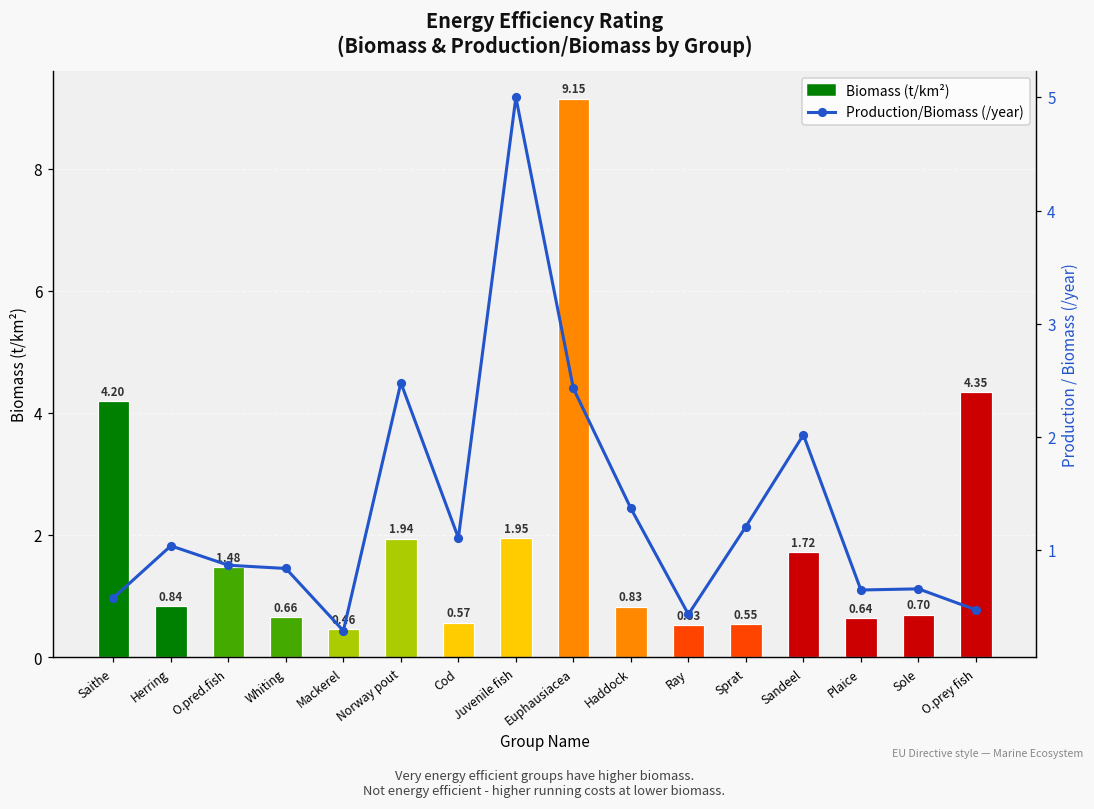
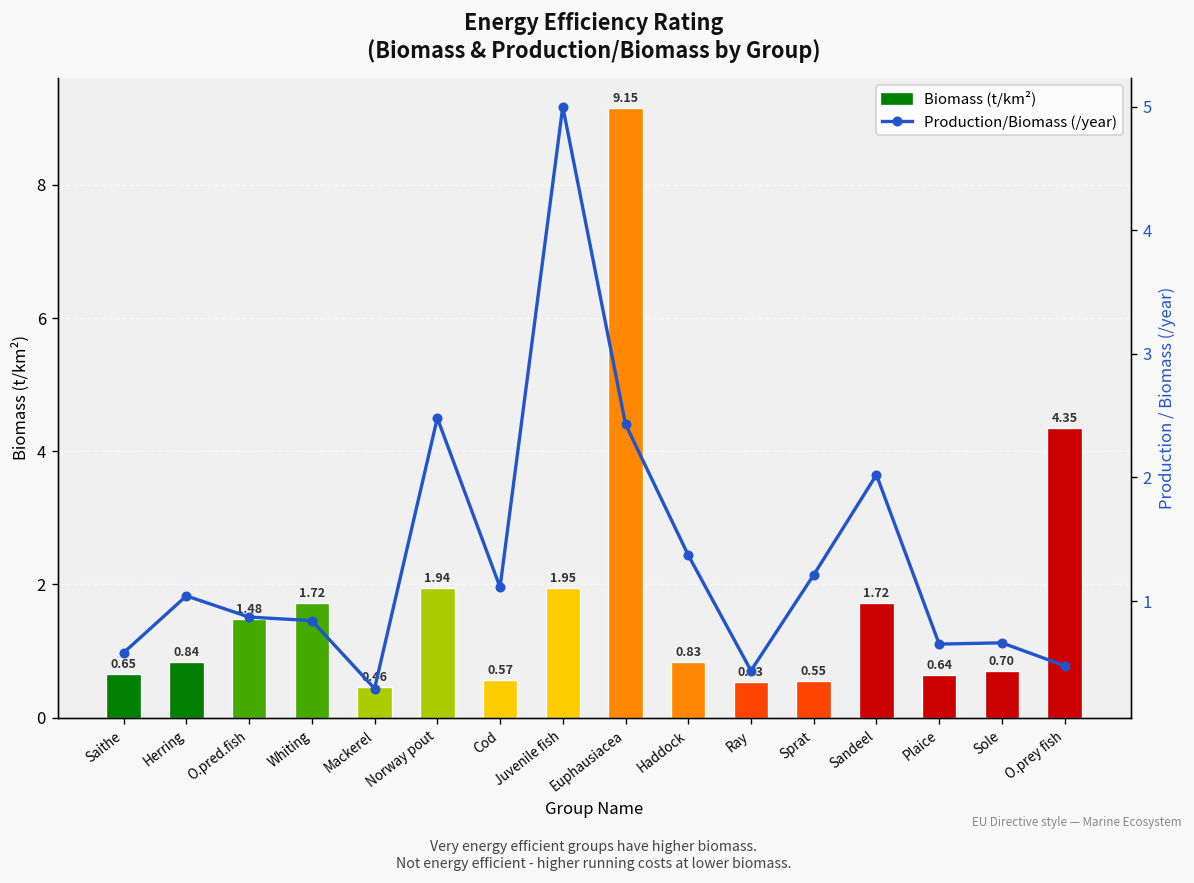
Biomass (t/km²), Saithe: 4.20 -> 0.65
Biomass (t/km²), Whiting: 0.66 -> 1.72
